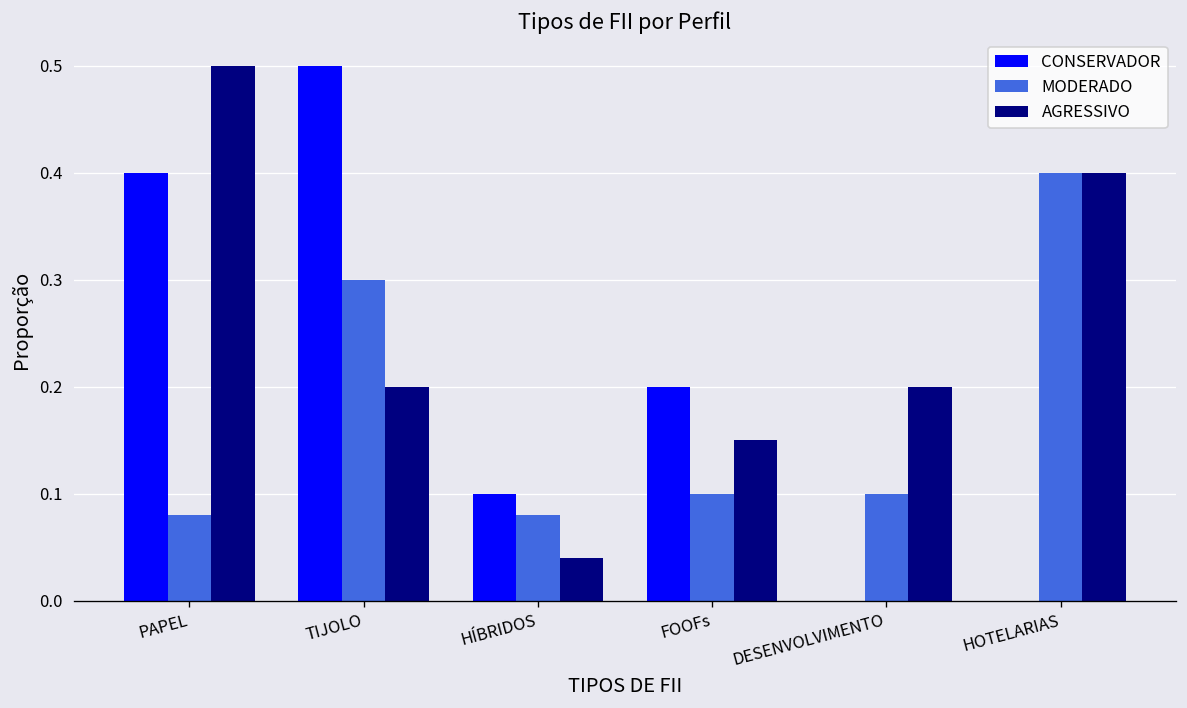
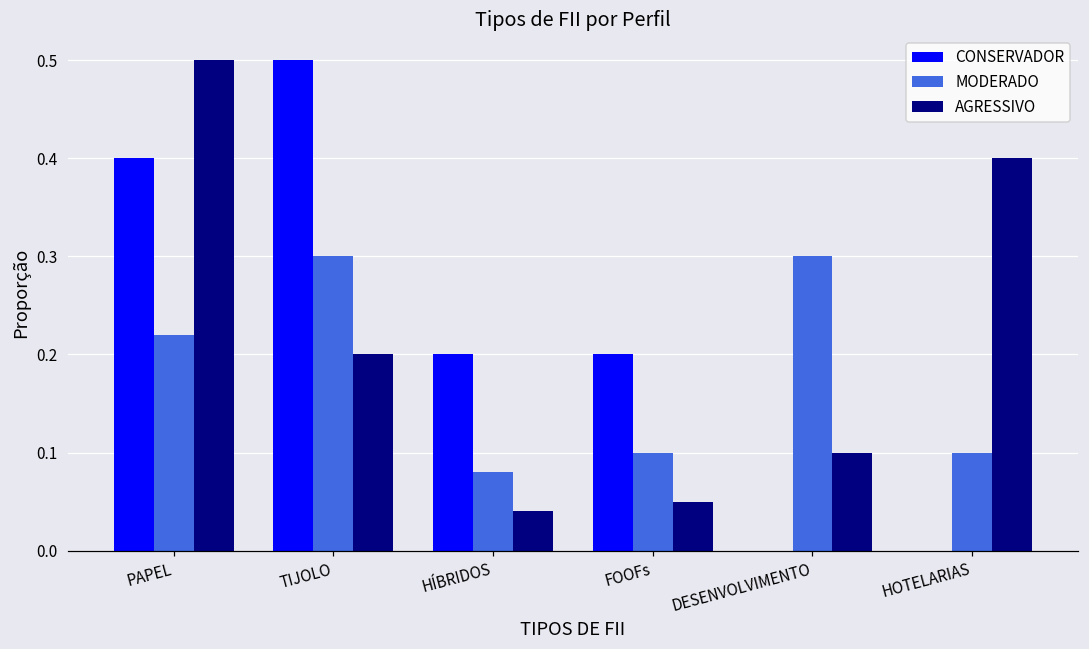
MODERADO, PAPEL: 0.08 -> 0.22
CONSERVADOR, HÍBRIDOS: 0.1 -> 0.2
AGRESSIVO, FOOFs: 0.15 -> 0.05
MODERADO, DESENVOLVIMENTO: 0.1 -> 0.3
AGRESSIVO, DESENVOLVIMENTO: 0.2 -> 0.1
MODERADO, HOTELARIAS: 0.4 -> 0.1
